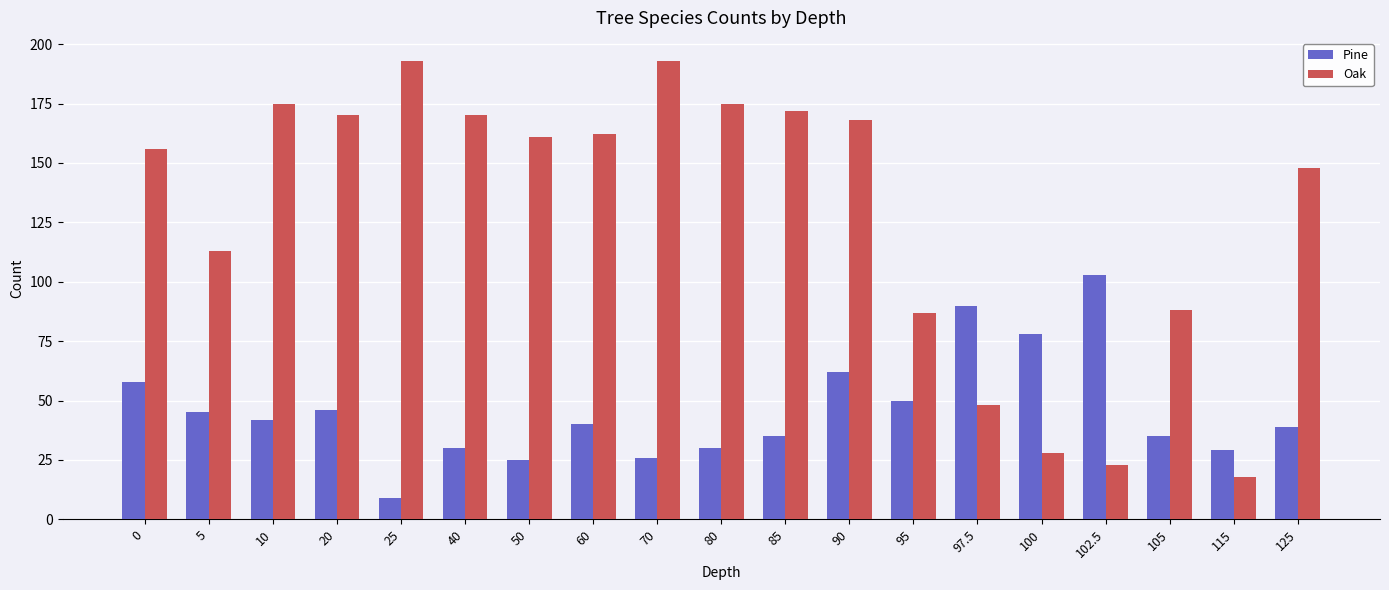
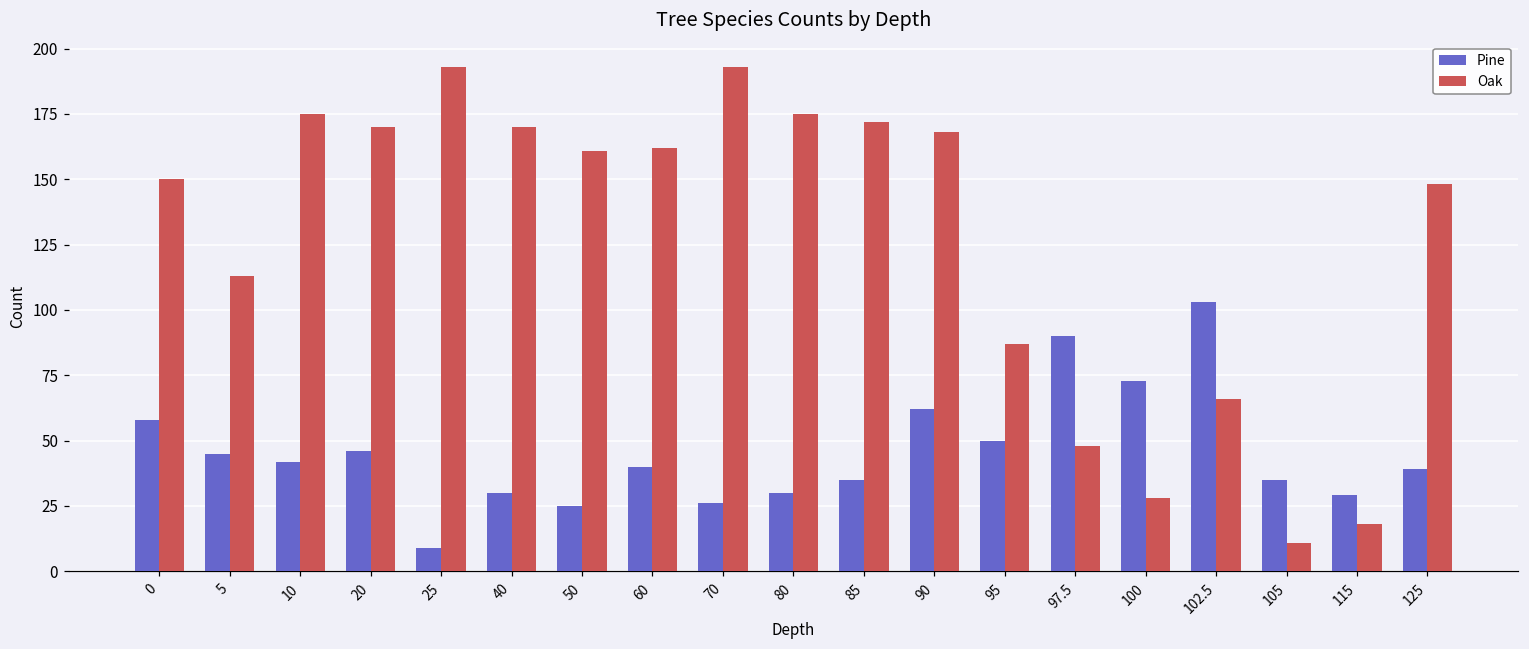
Oak, 0: 156 -> 150
Pine, 100: 78 -> 73
Oak, 102.5: 23 -> 66
Oak, 105: 88 -> 11
